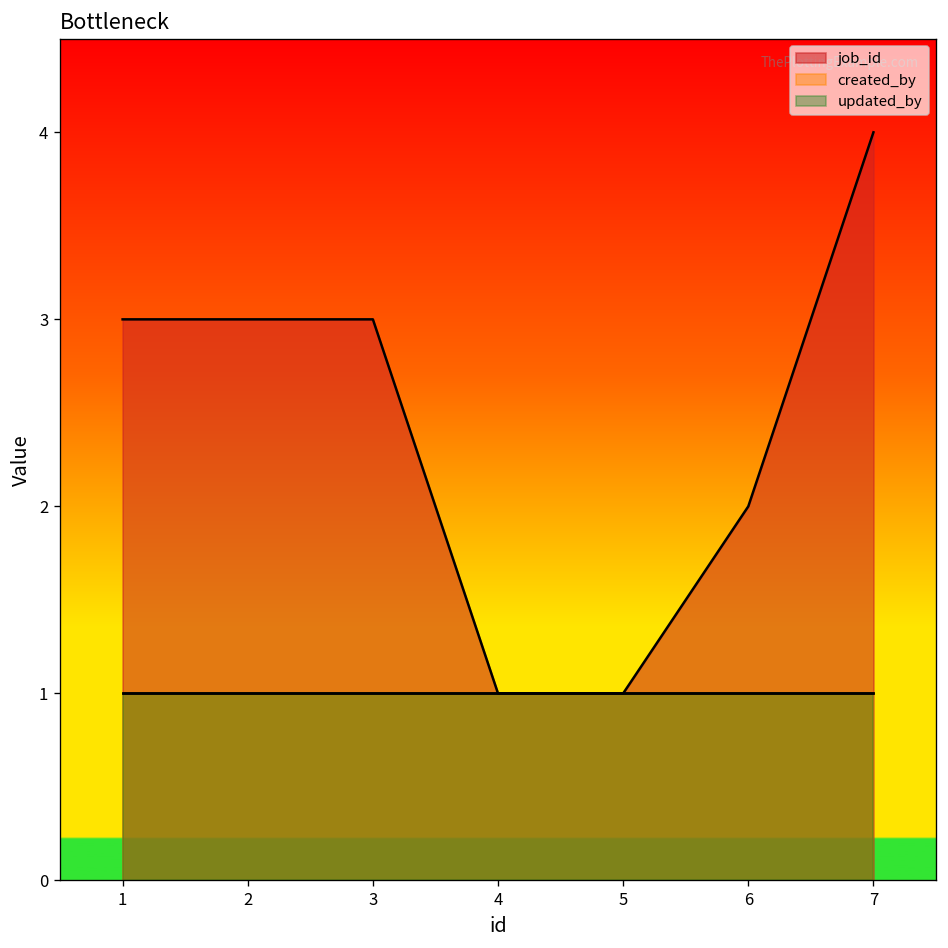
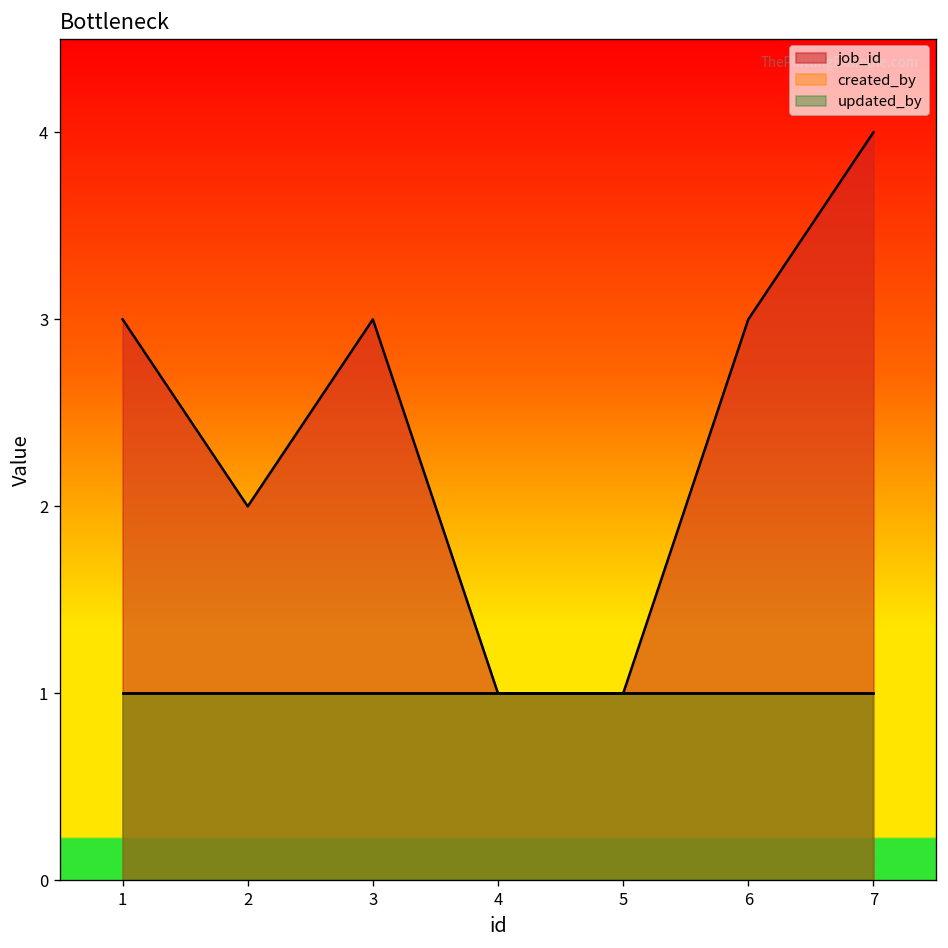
job_id, 2: 3 -> 2
job_id, 6: 2 -> 3
